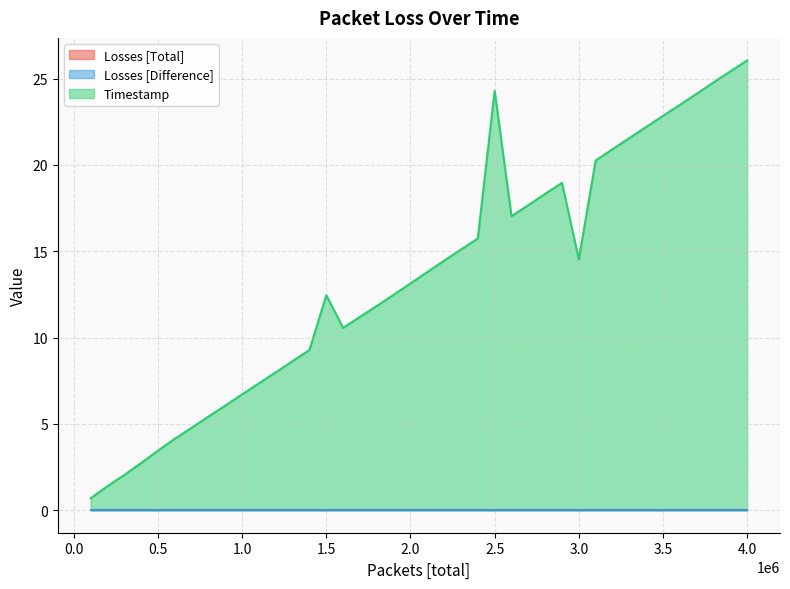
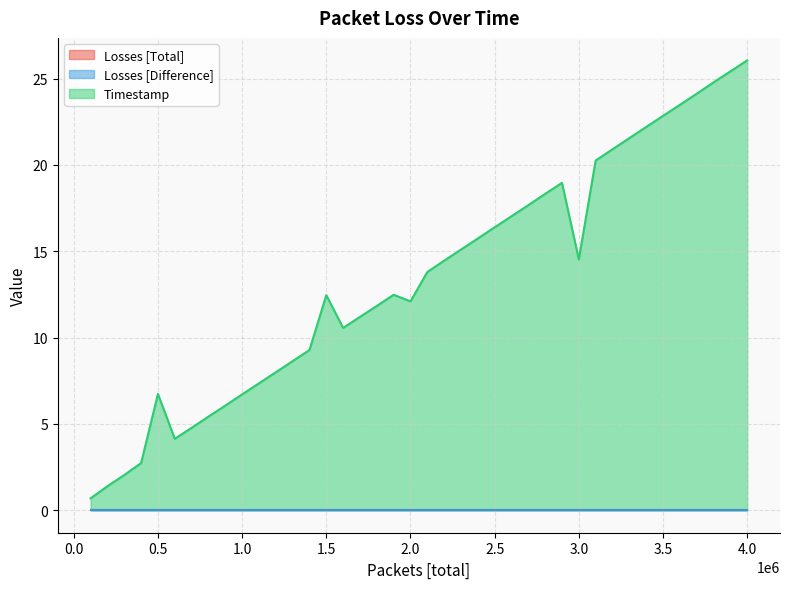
Timestamp, 0.5: 3.4 -> 6.7
Timestamp, 2.0: 13.1 -> 12.1
Timestamp, 2.5: 24.3 -> 16.4
